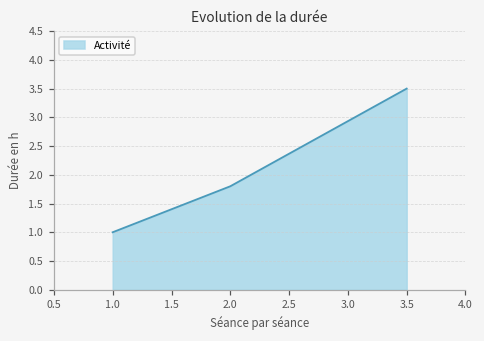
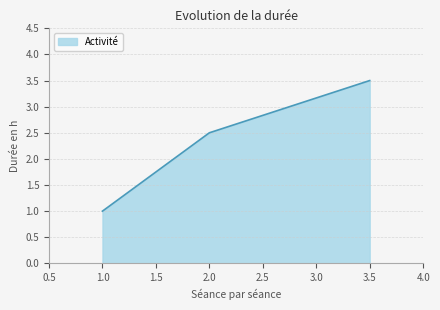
2.0: 1.8 -> 2.5
